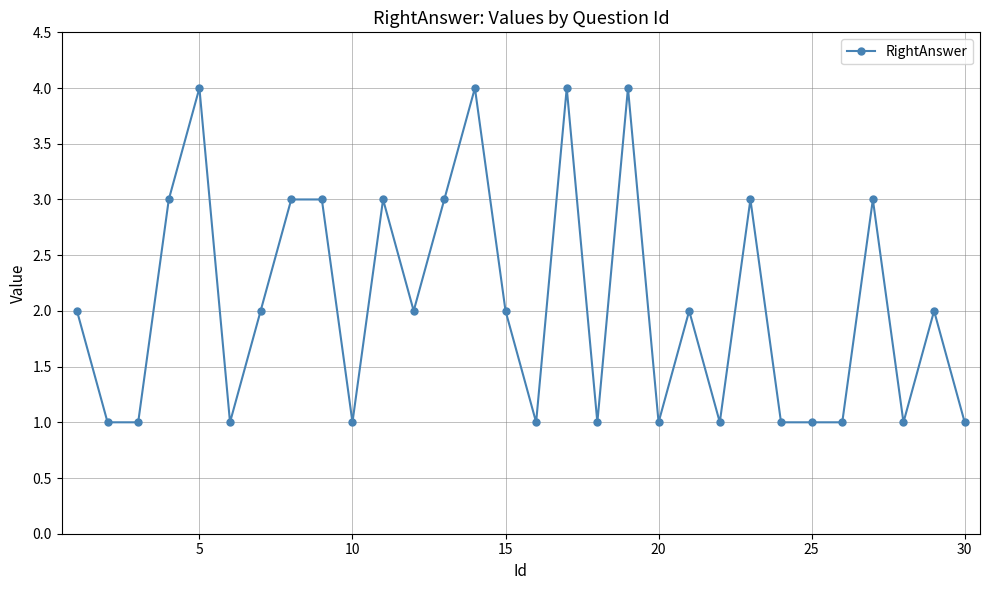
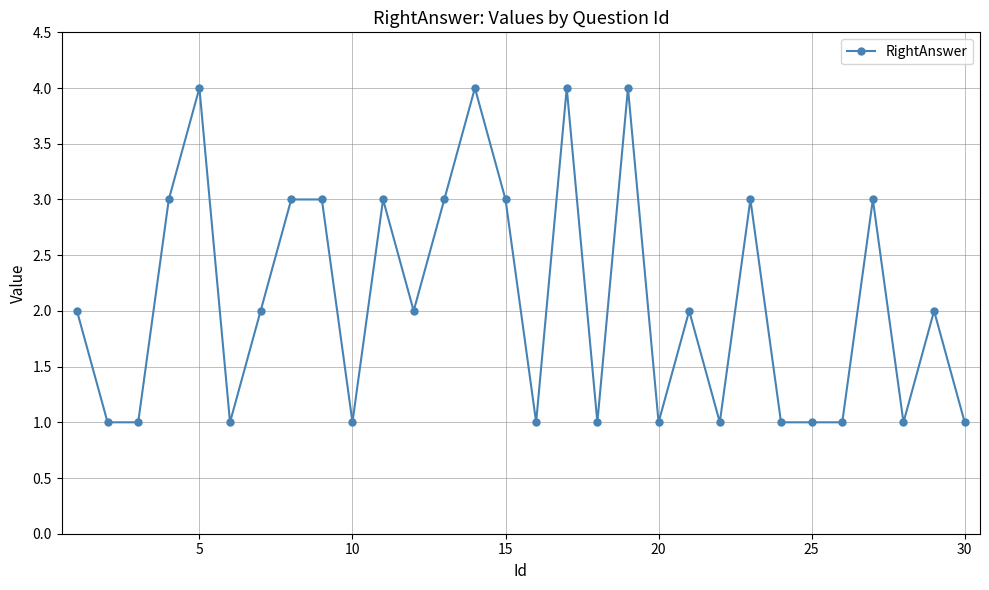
15: 2 -> 3
